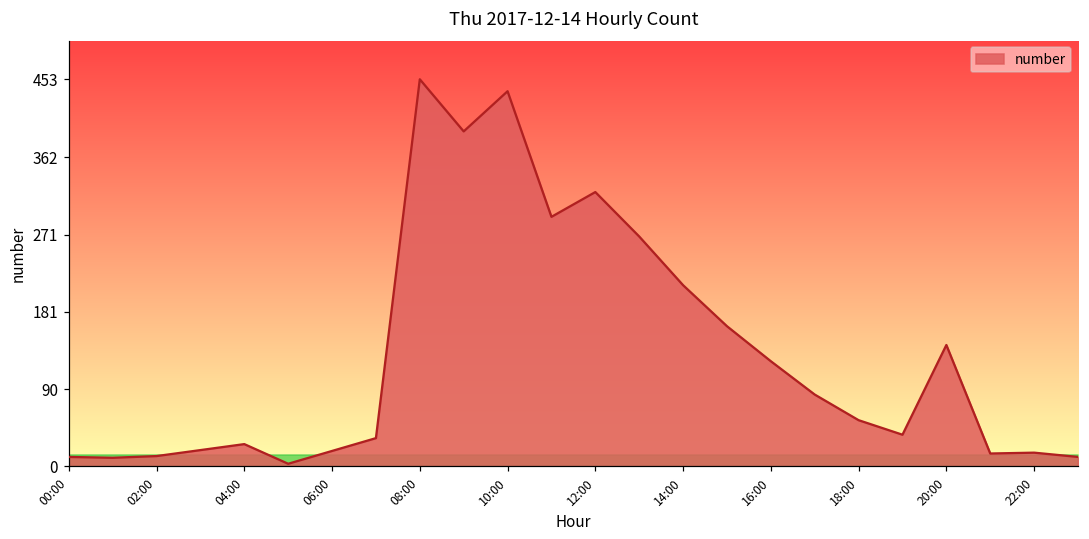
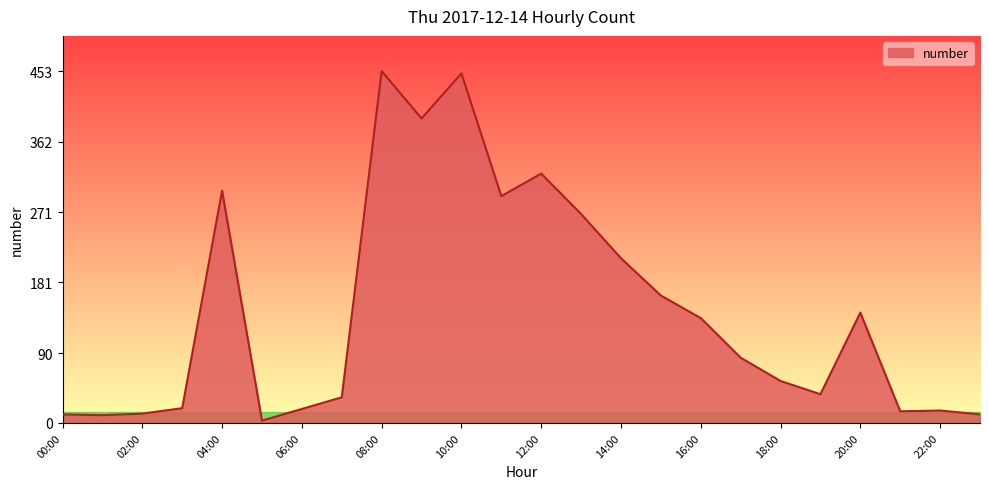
number, 04:00: 30 -> 300
number, 10:00: 440 -> 450
number, 16:00: 120 -> 140
